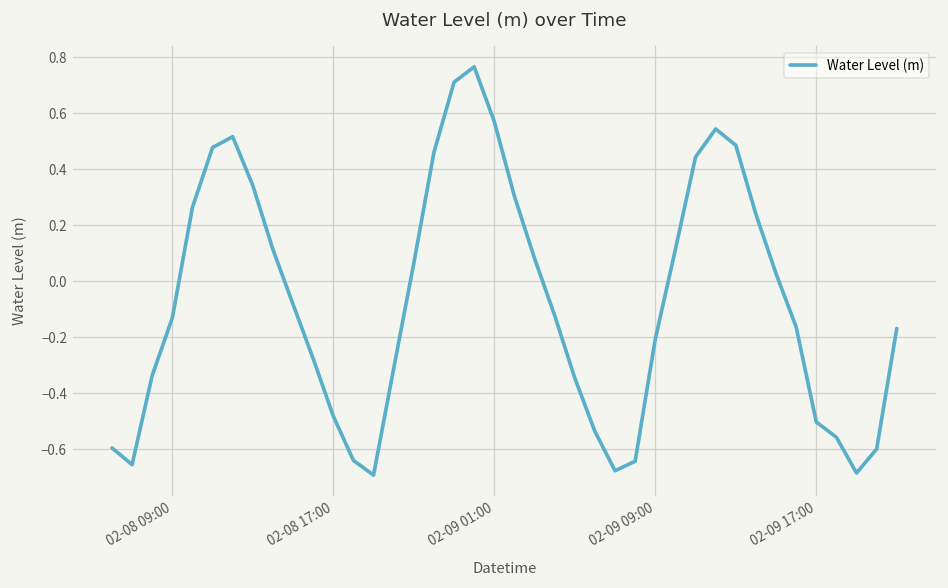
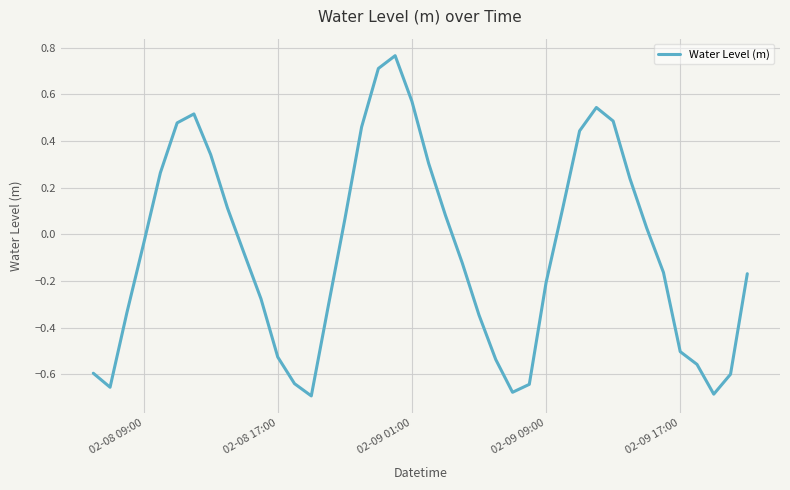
02-08 09:00: -0.13 -> -0.04
02-08 17:00: -0.48 -> -0.53
